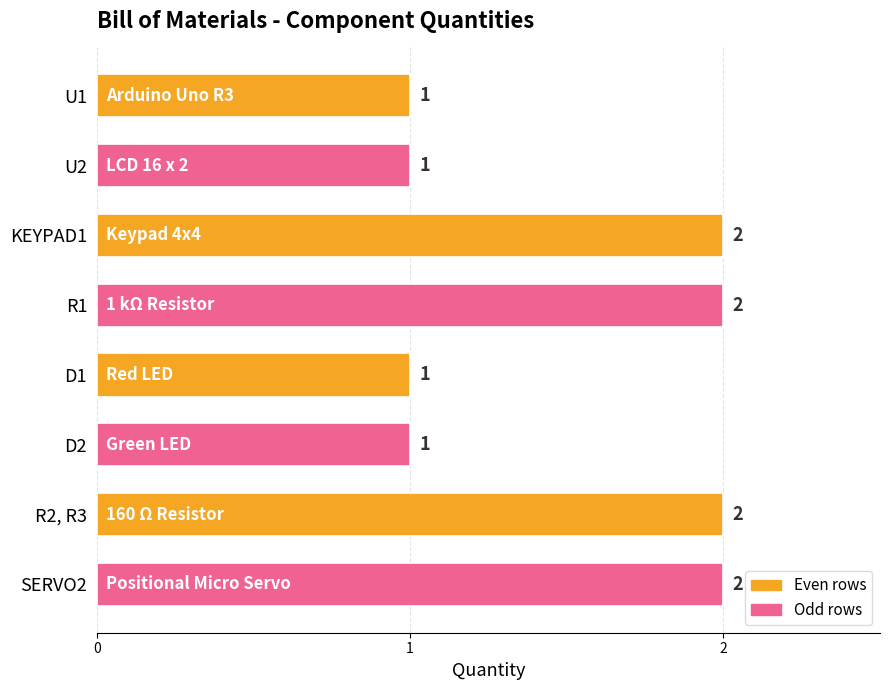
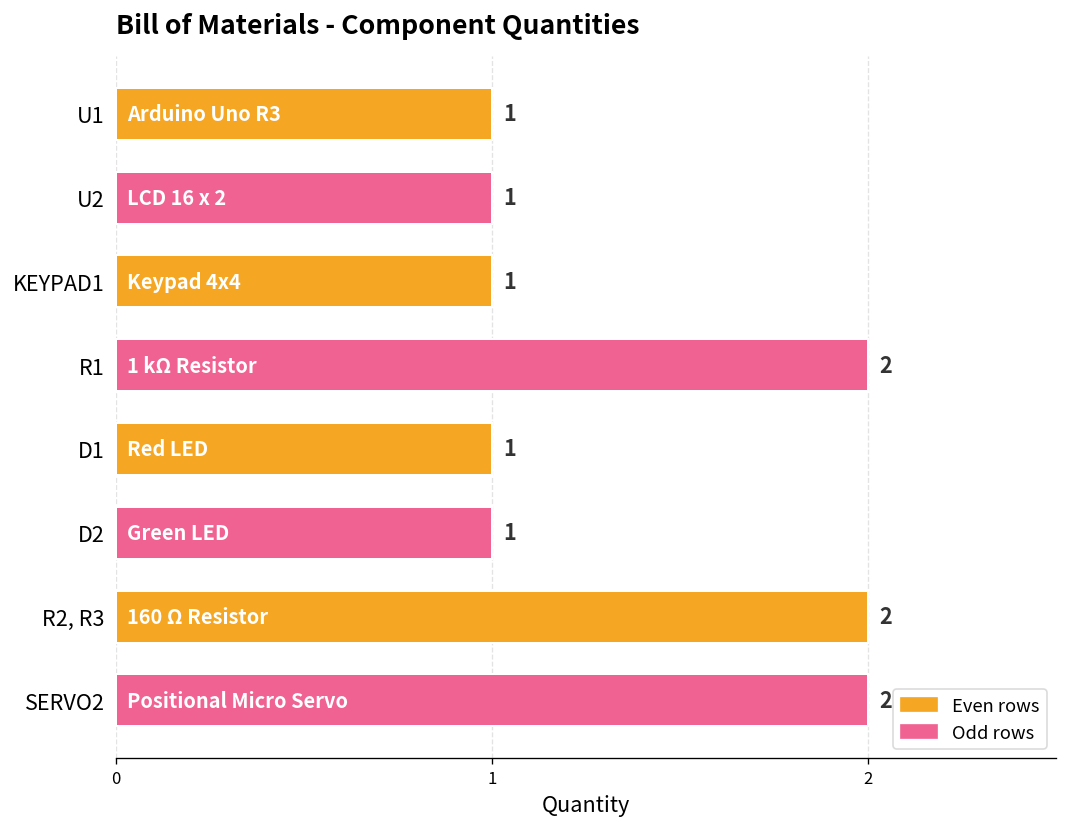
KEYPAD1: 2 -> 1
